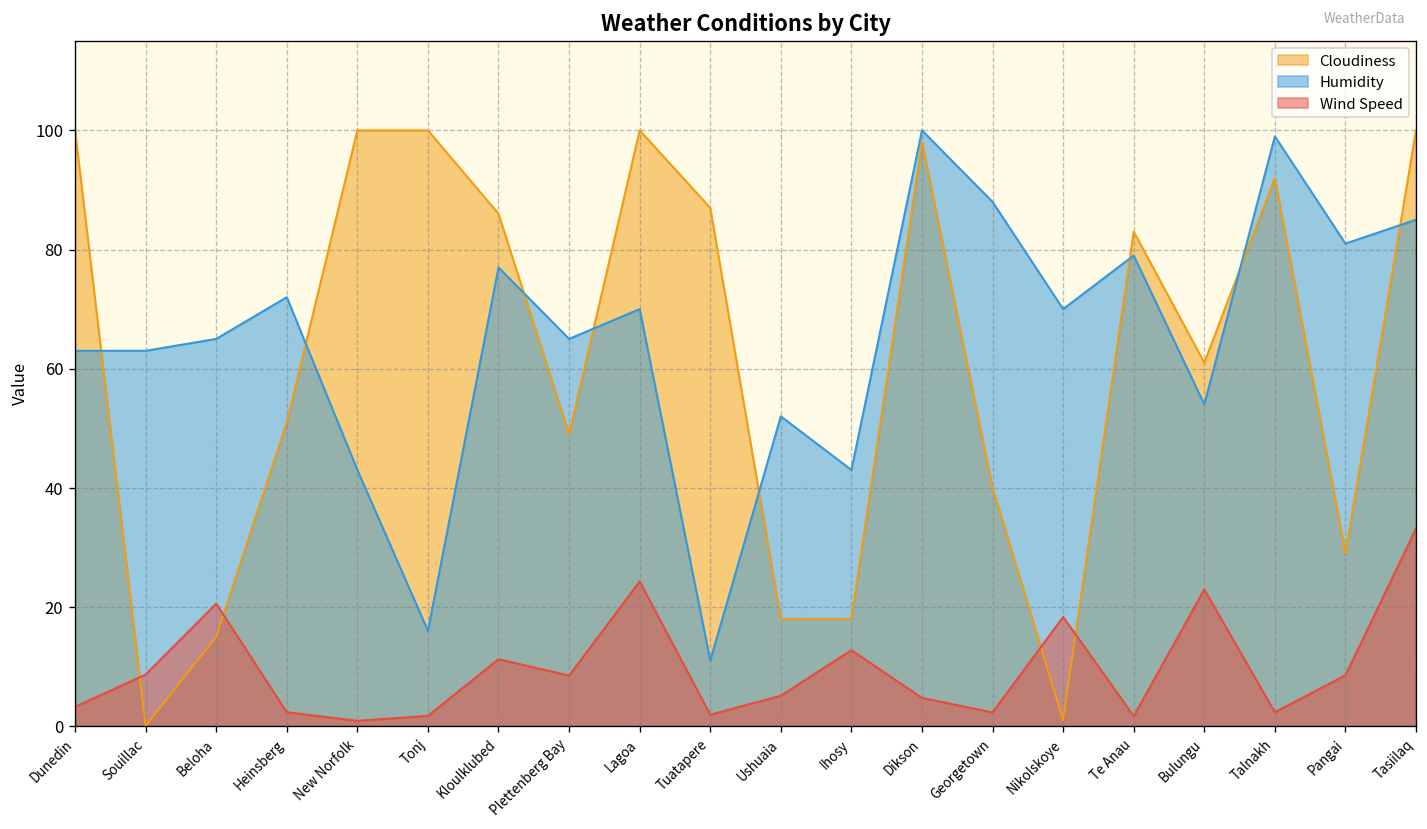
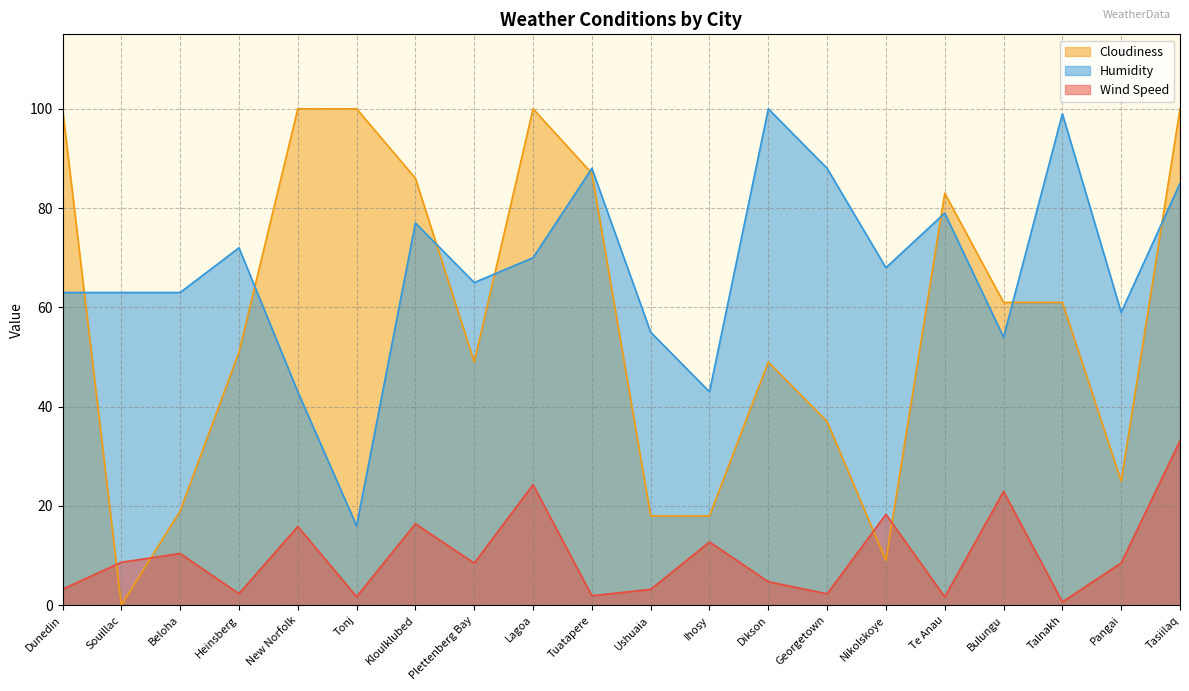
Cloudiness, Beloha: 15 -> 19
Humidity, Beloha: 65 -> 63
Wind Speed, Beloha: 21 -> 10
Wind Speed, New Norfolk: 1 -> 16
Wind Speed, Kloulklubed: 11 -> 16
Humidity, Tuatapere: 11 -> 88
Humidity, Ushuaia: 52 -> 55
Wind Speed, Ushuaia: 5 -> 3
Cloudiness, Dikson: 98 -> 49
Cloudiness, Georgetown: 40 -> 37
Cloudiness, Nikolskoye: 1 -> 9
Humidity, Nikolskoye: 70 -> 68
Cloudiness, Talnakh: 92 -> 61
Wind Speed, Talnakh: 2 -> 1
Cloudiness, Pangai: 29 -> 25
Humidity, Pangai: 81 -> 59
